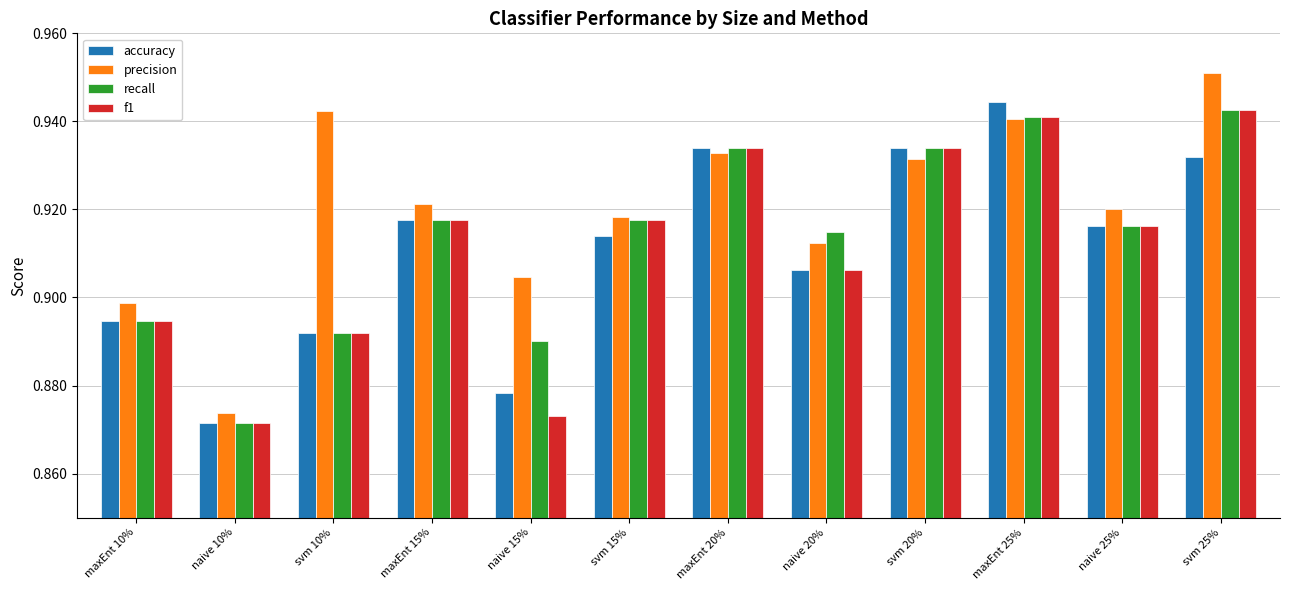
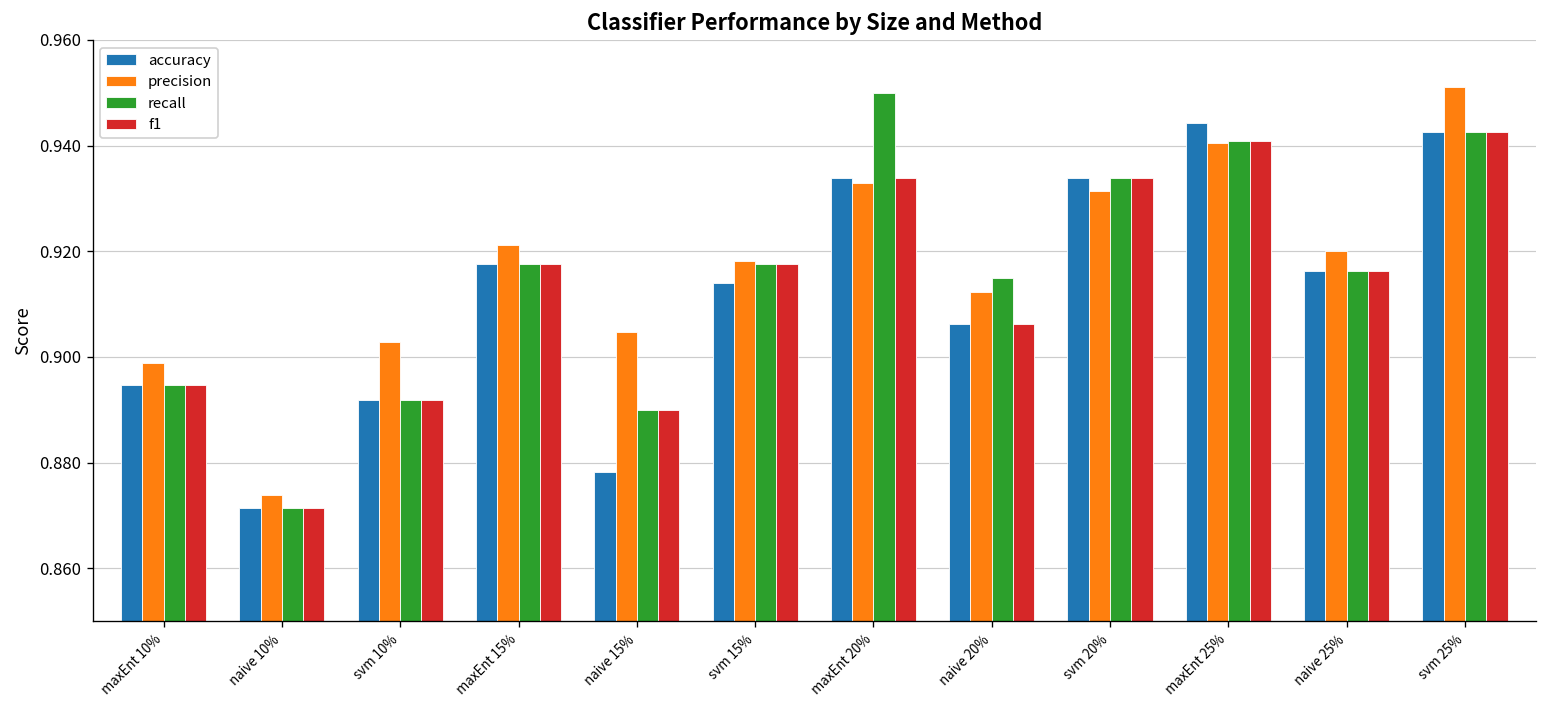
precision, svm 10%: 0.942 -> 0.903
f1, naive 15%: 0.873 -> 0.890
recall, maxEnt 20%: 0.934 -> 0.950
accuracy, svm 25%: 0.932 -> 0.943
